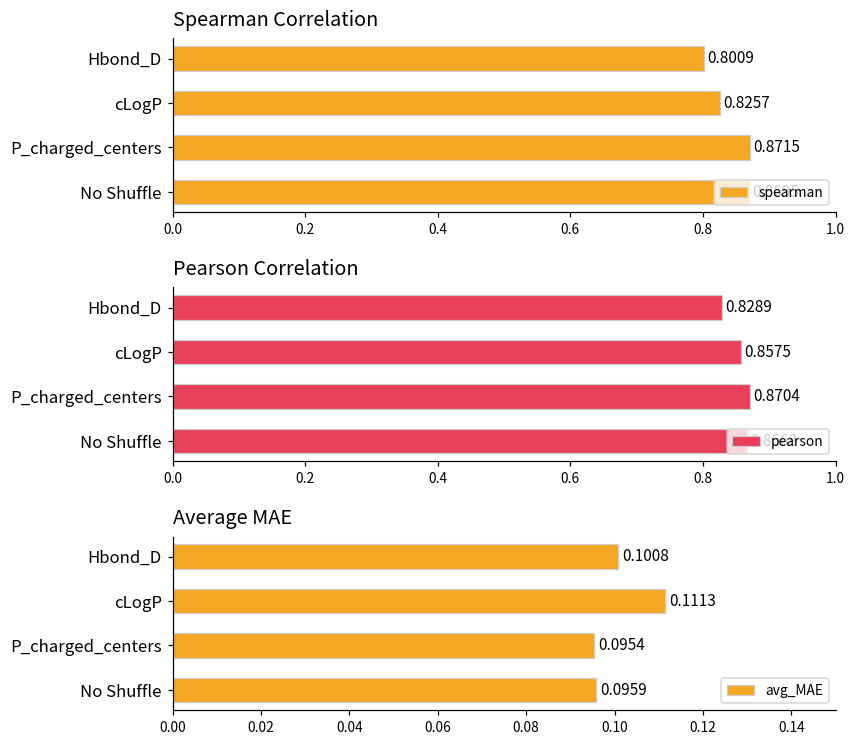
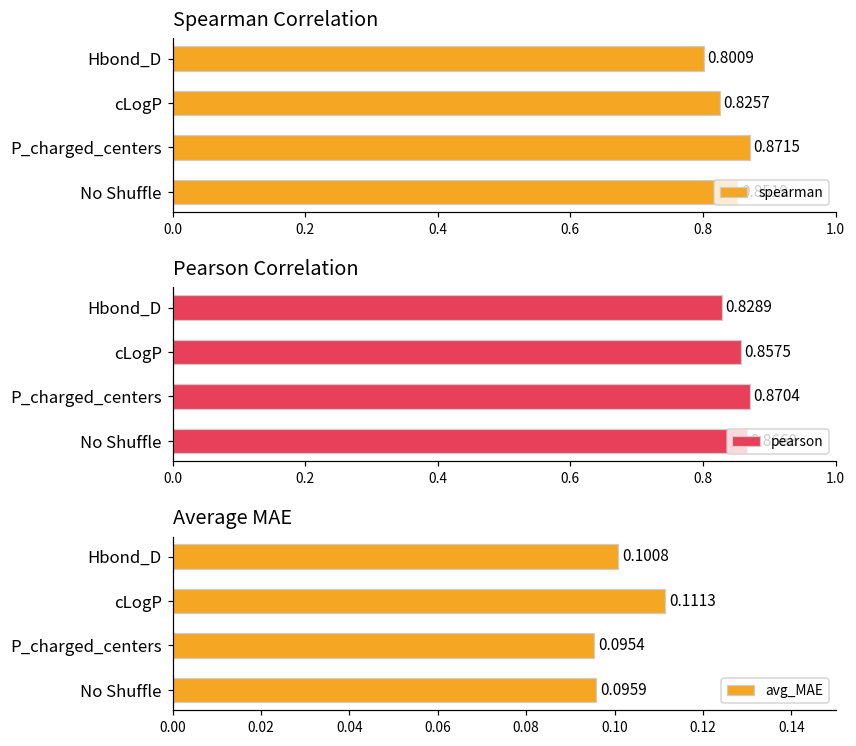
Spearman Correlation, No Shuffle: 0.8695 -> 0.8519
